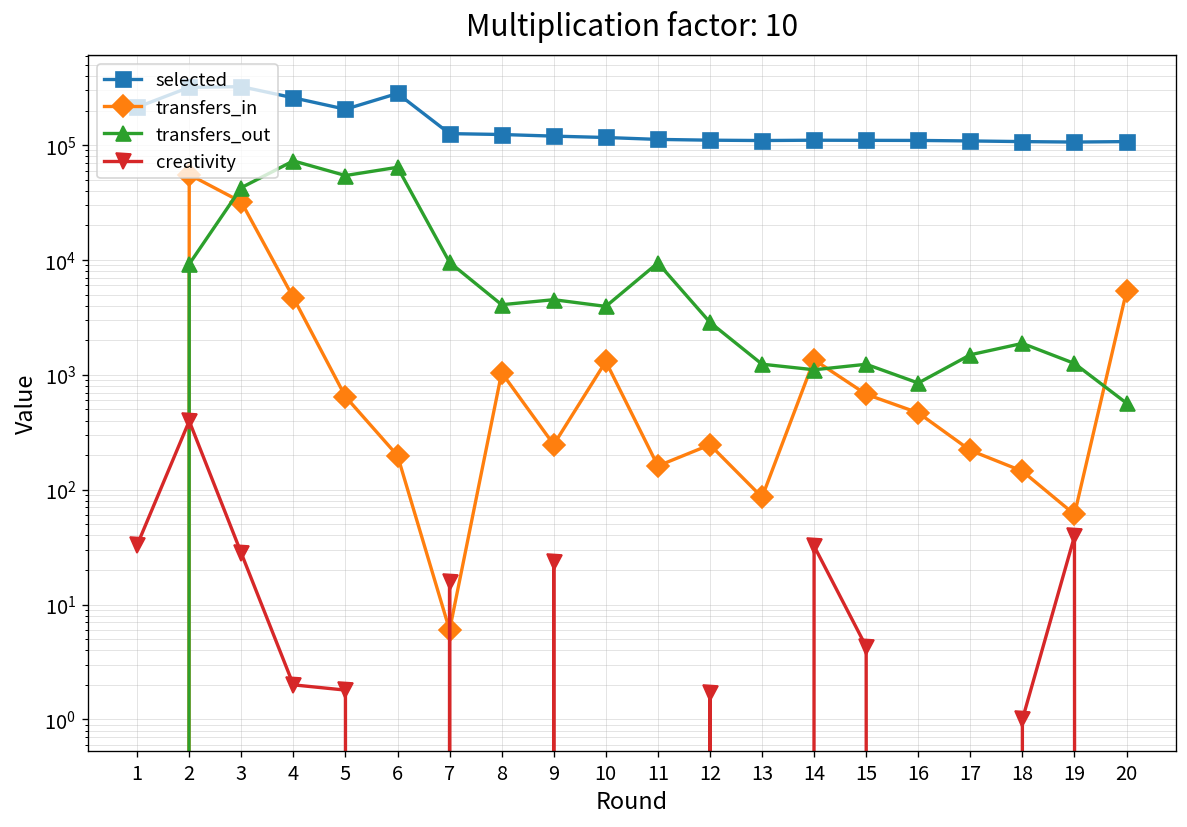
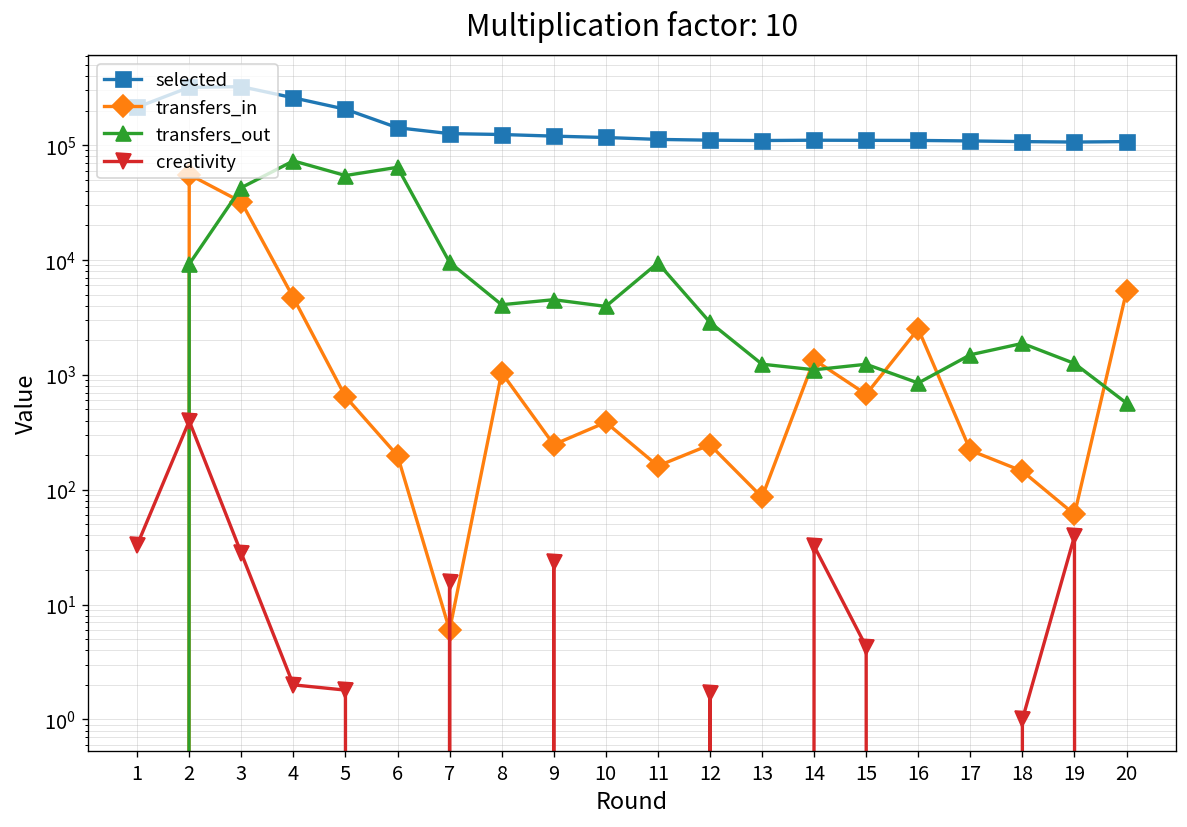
selected, 6: 280000 -> 140000
transfers_in, 10: 1300 -> 390
transfers_in, 16: 500 -> 2500
